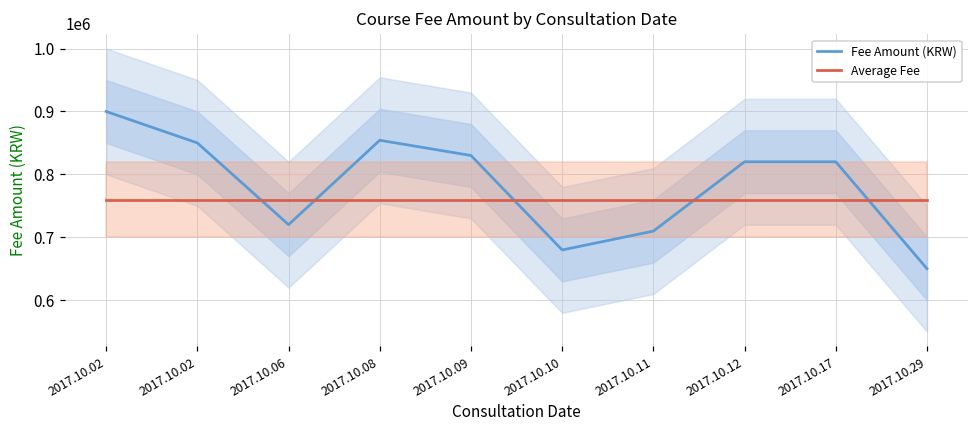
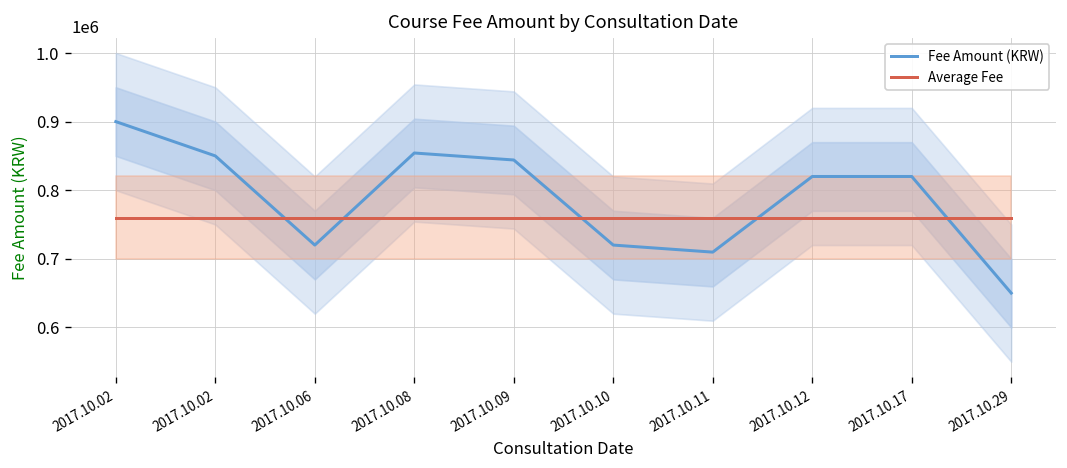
Fee Amount (KRW), 2017.10.09: 830000 -> 840000
Fee Amount (KRW), 2017.10.10: 680000 -> 720000
